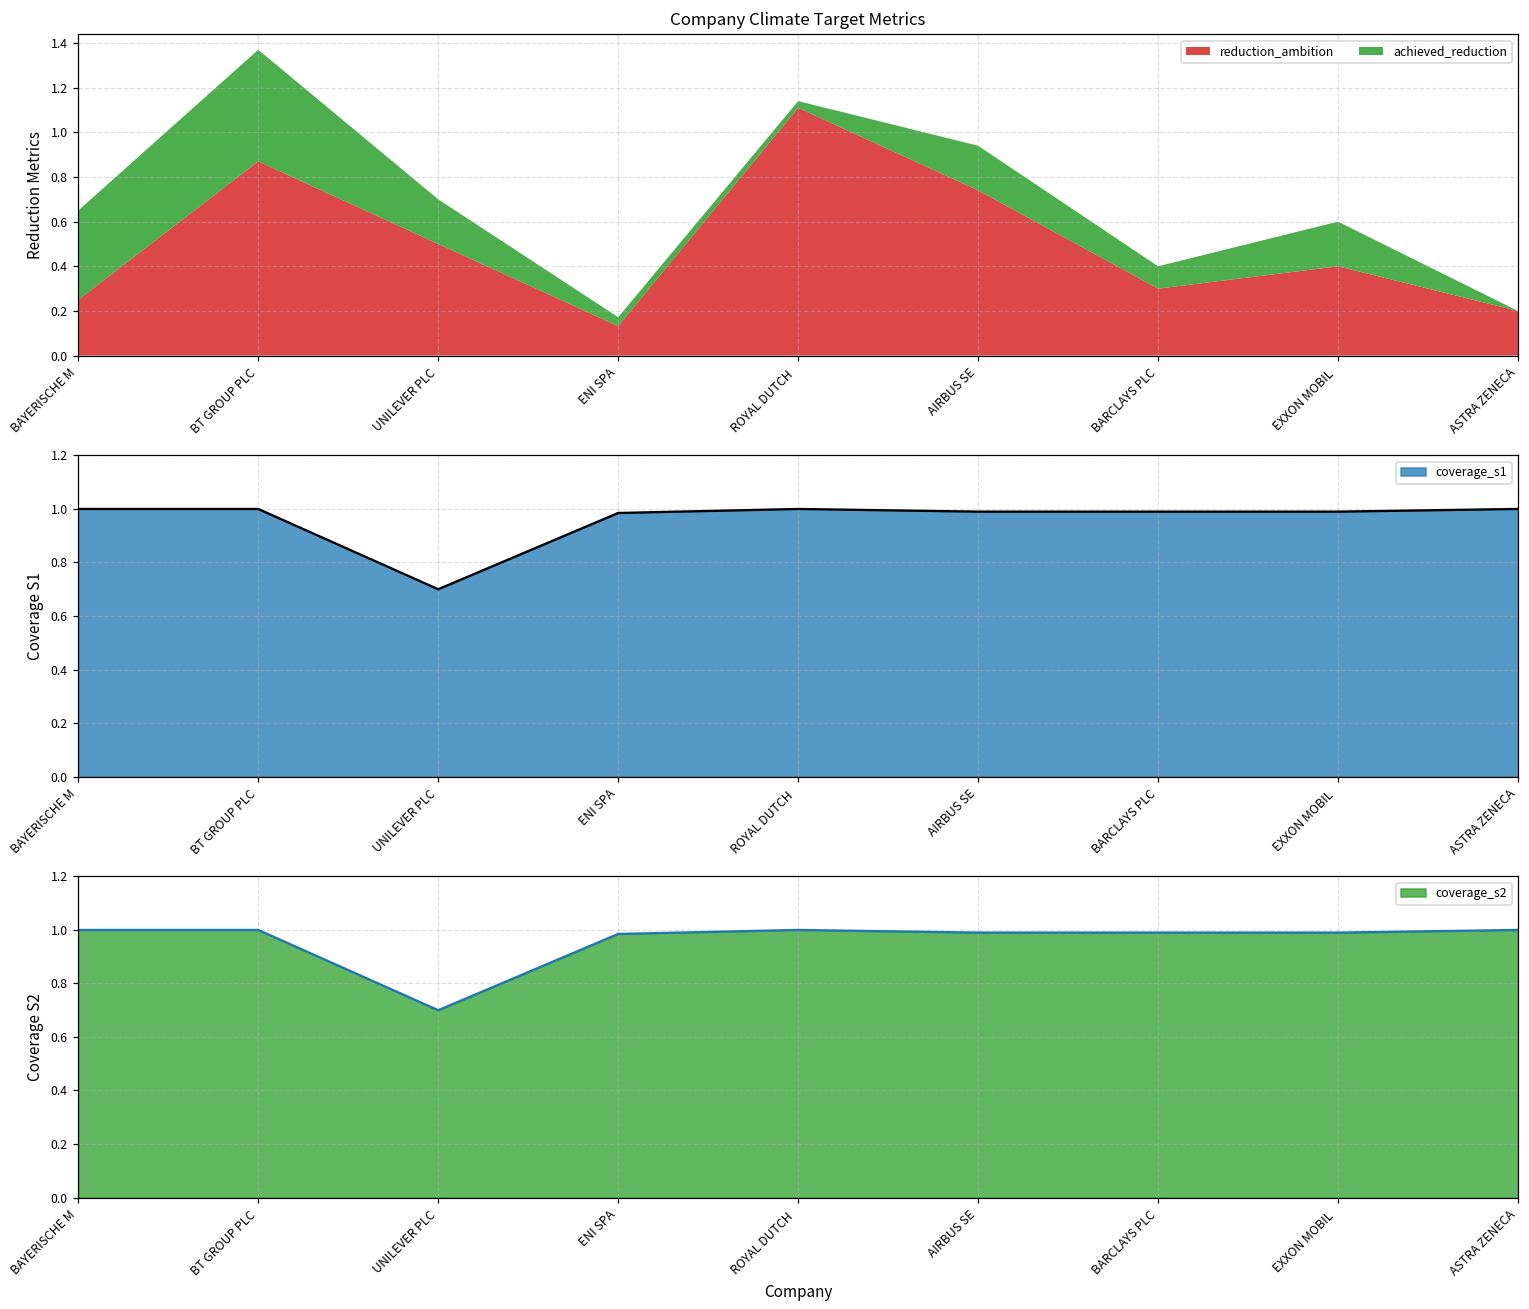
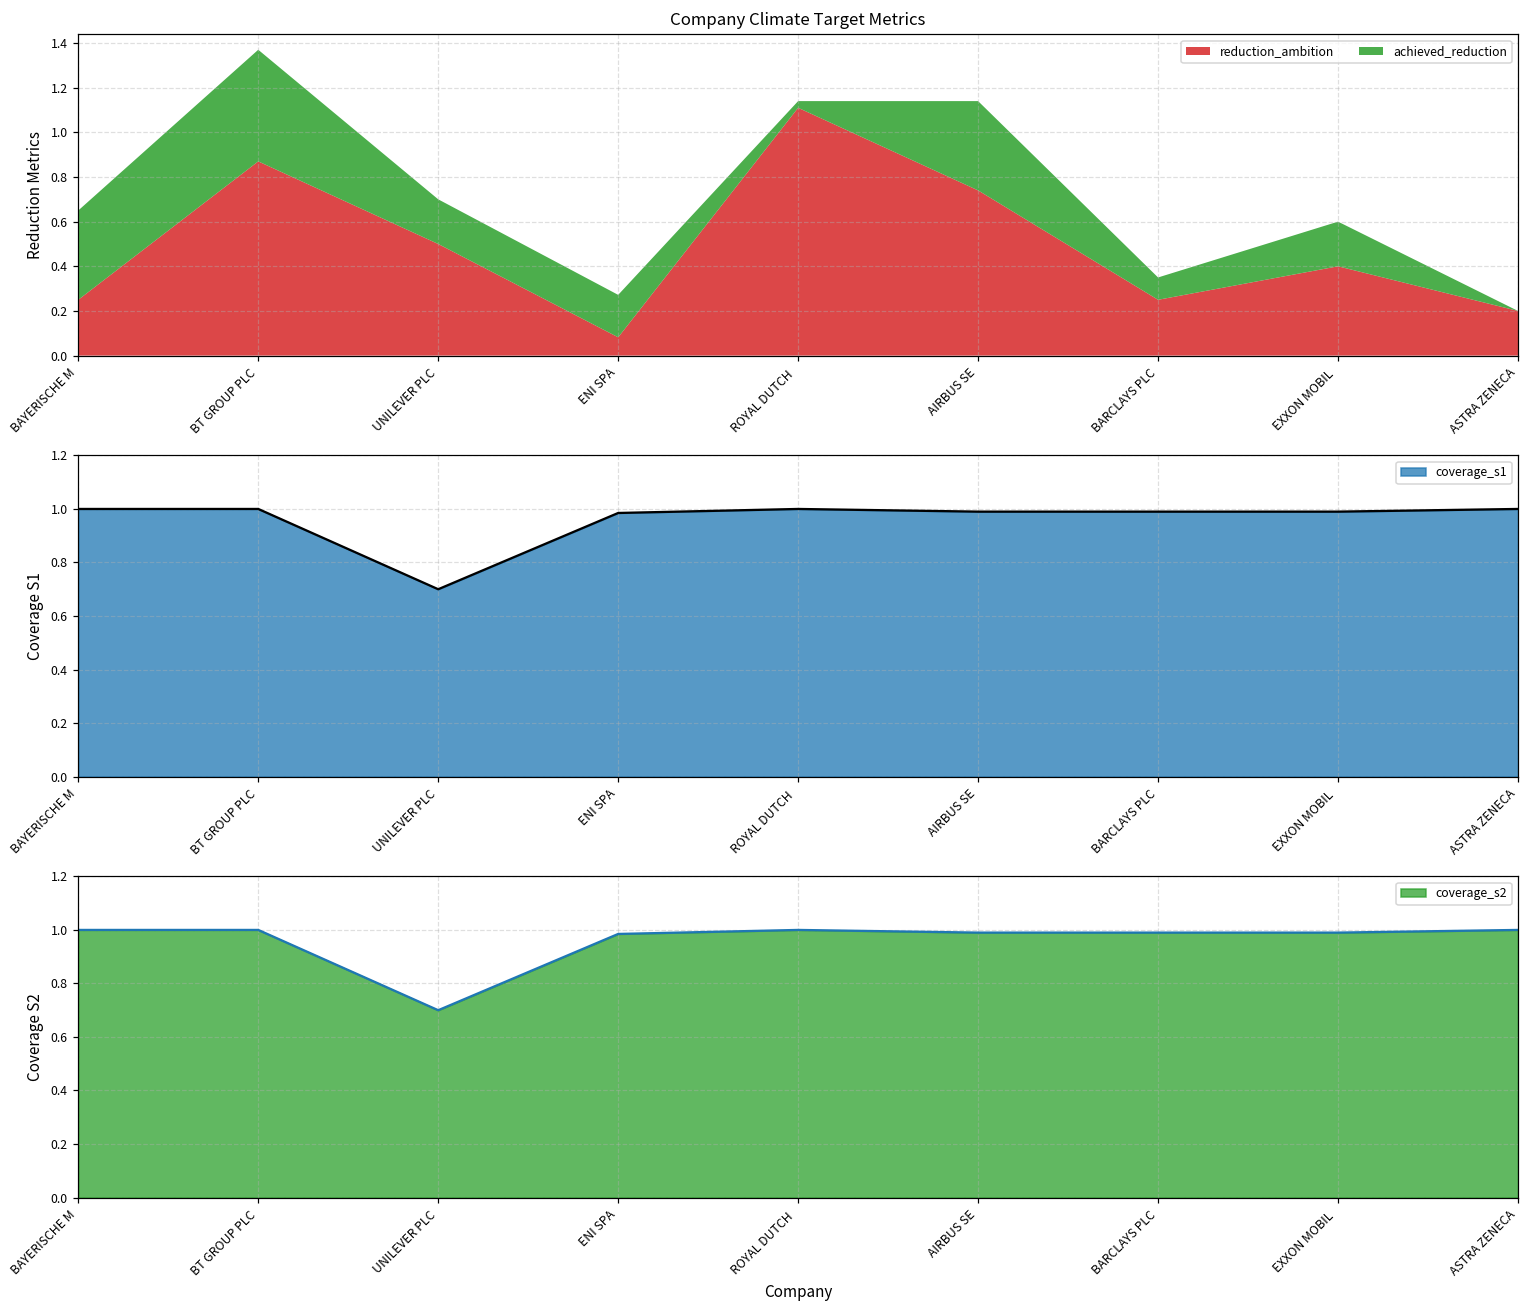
Company Climate Target Metrics, reduction_ambition, ENI SPA: 0.13 -> 0.08
Company Climate Target Metrics, achieved_reduction, ENI SPA: 0.04 -> 0.19
Company Climate Target Metrics, achieved_reduction, AIRBUS SE: 0.2 -> 0.4
Company Climate Target Metrics, reduction_ambition, BARCLAYS PLC: 0.30 -> 0.25
